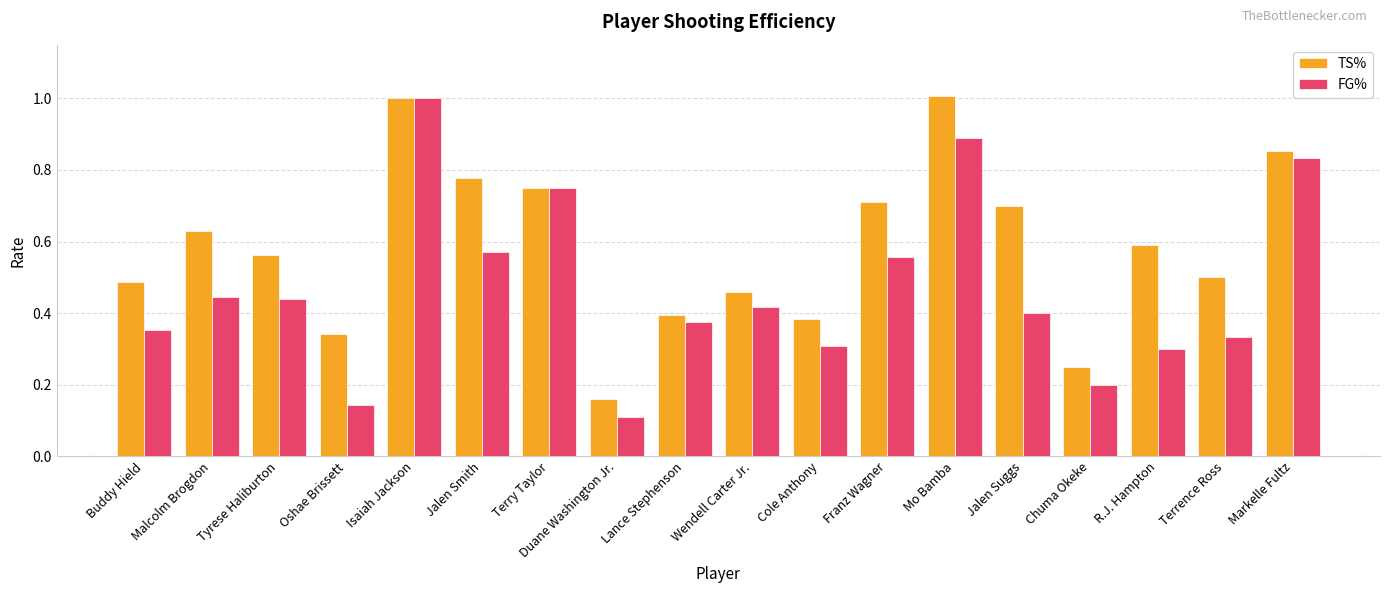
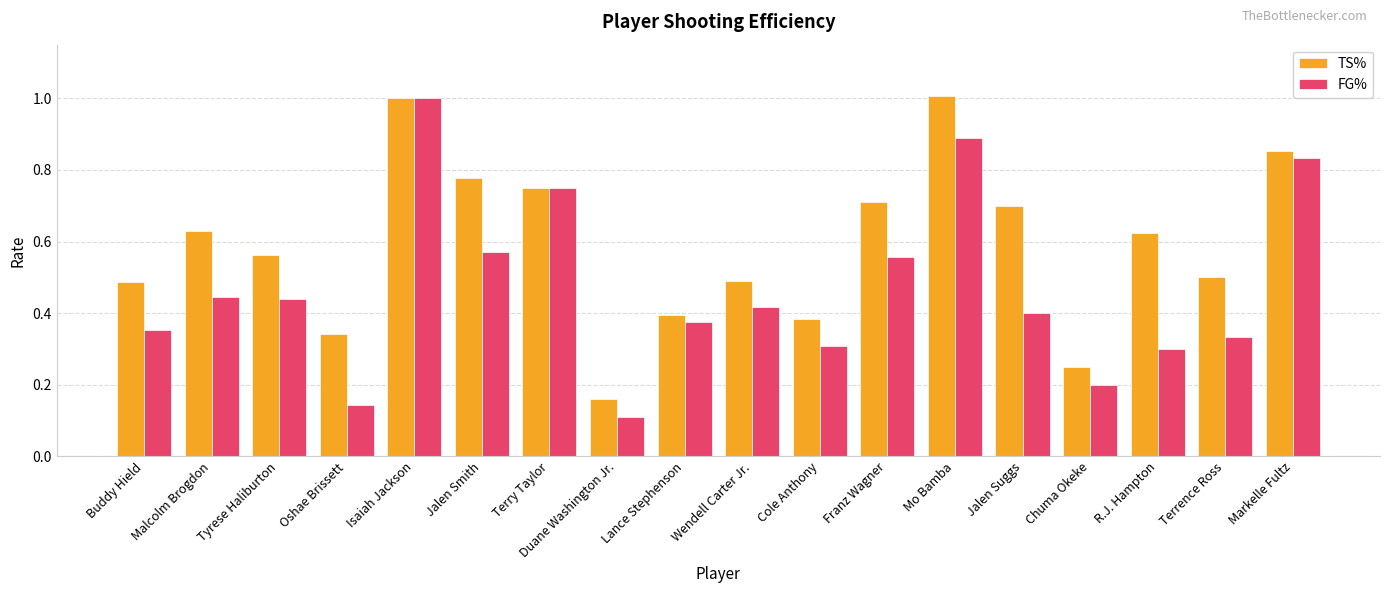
TS%, Wendell Carter Jr.: 0.46 -> 0.49
TS%, R.J. Hampton: 0.59 -> 0.63
